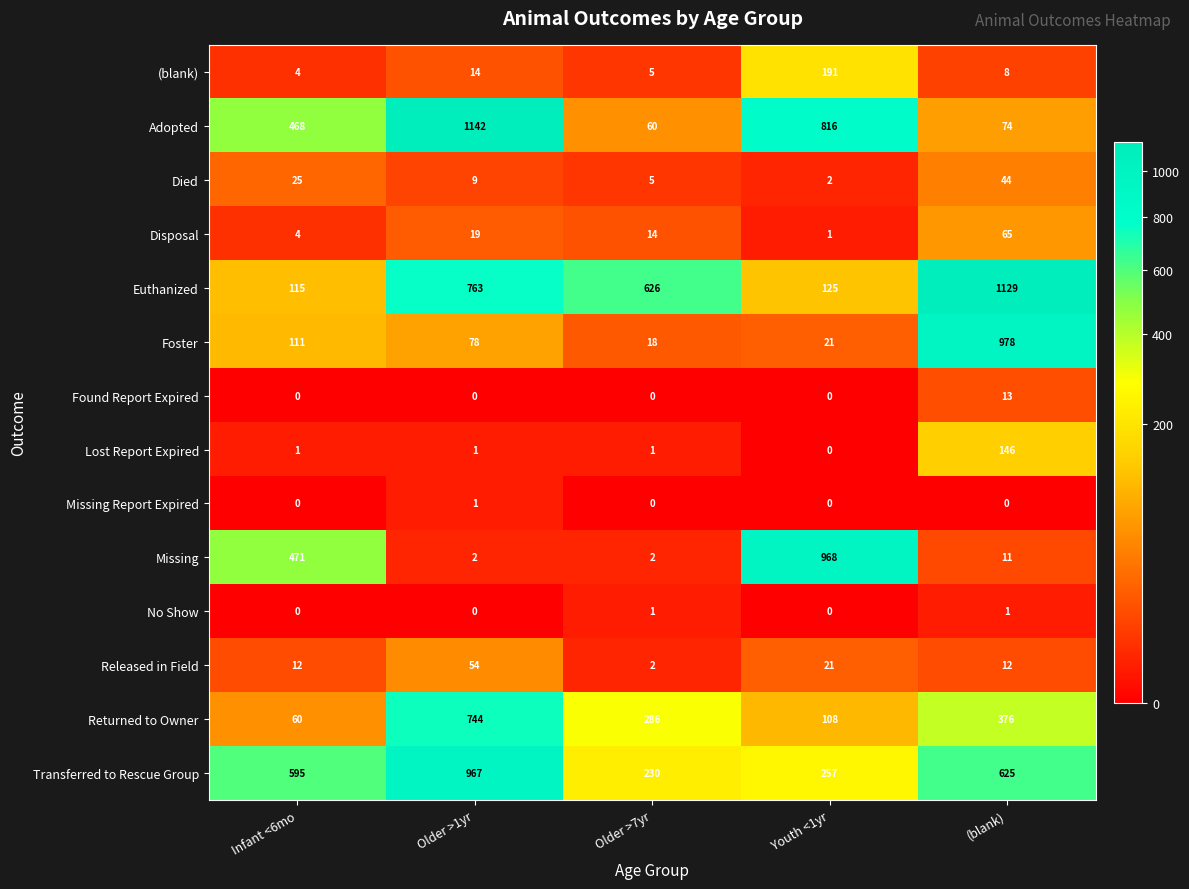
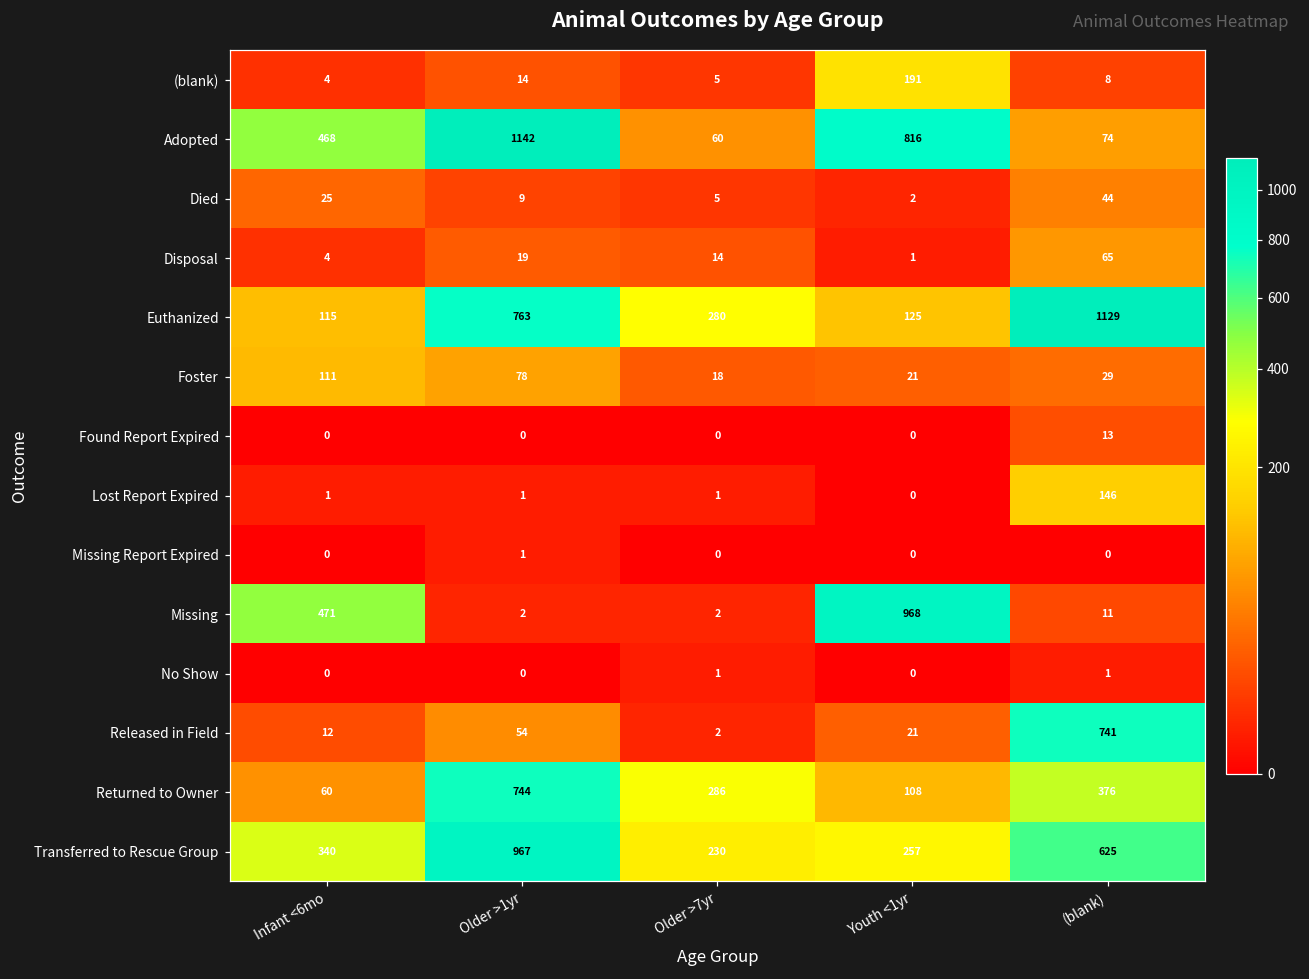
Euthanized, Older >7yr: 626 -> 280
Foster, (blank): 978 -> 29
Released in Field, (blank): 12 -> 741
Transferred to Rescue Group, Infant <6mo: 595 -> 340
